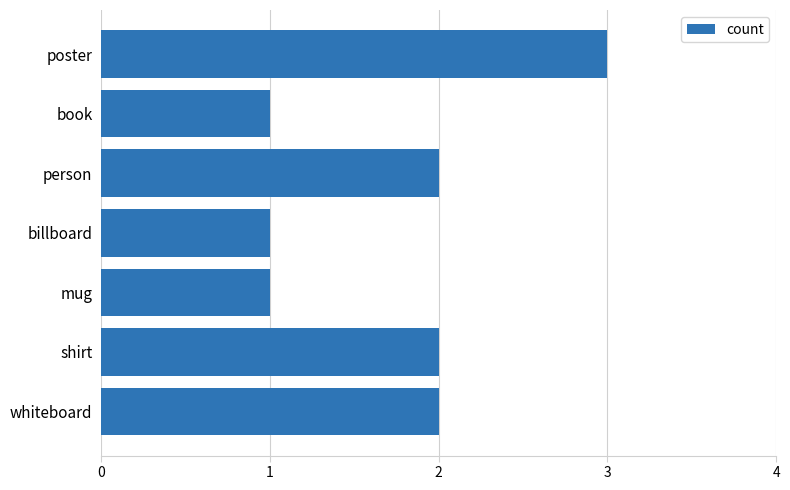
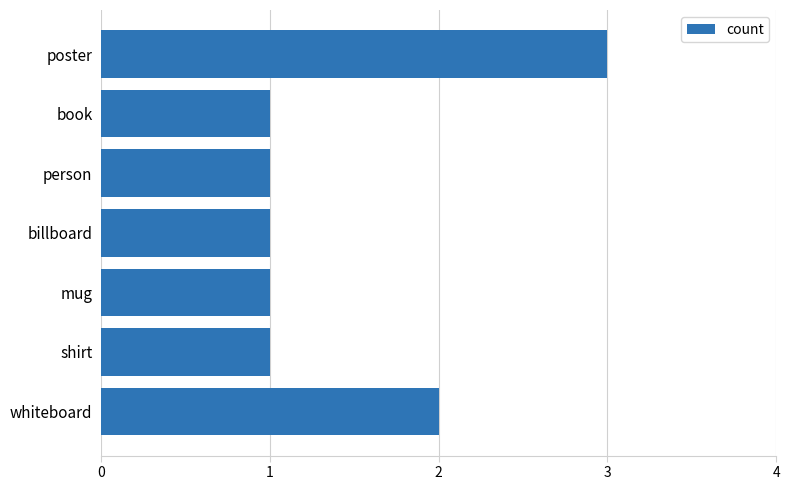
person: 2 -> 1
shirt: 2 -> 1
